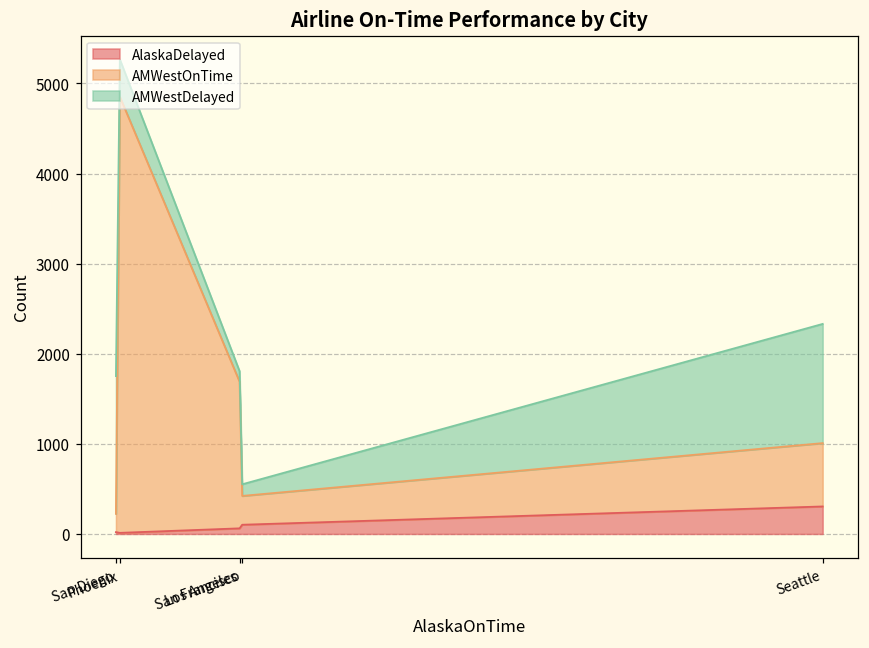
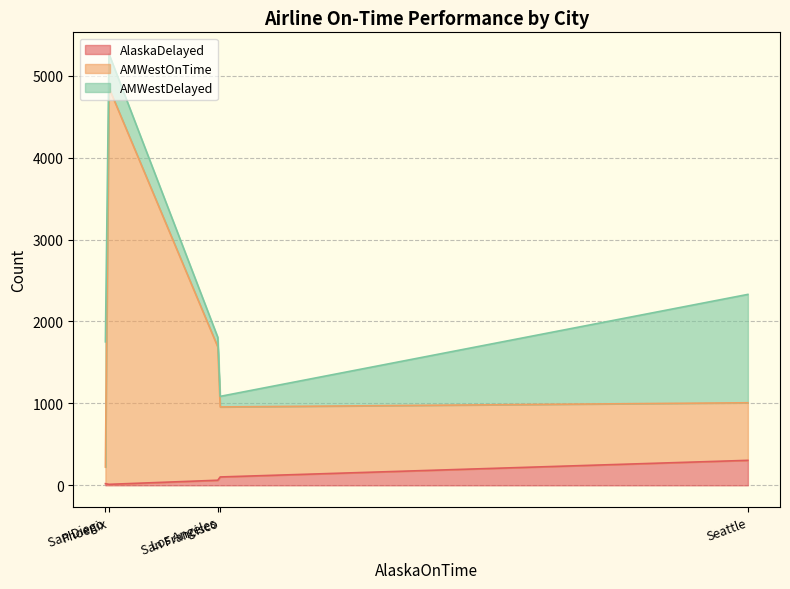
AMWestOnTime, San Francisco: 300 -> 900
